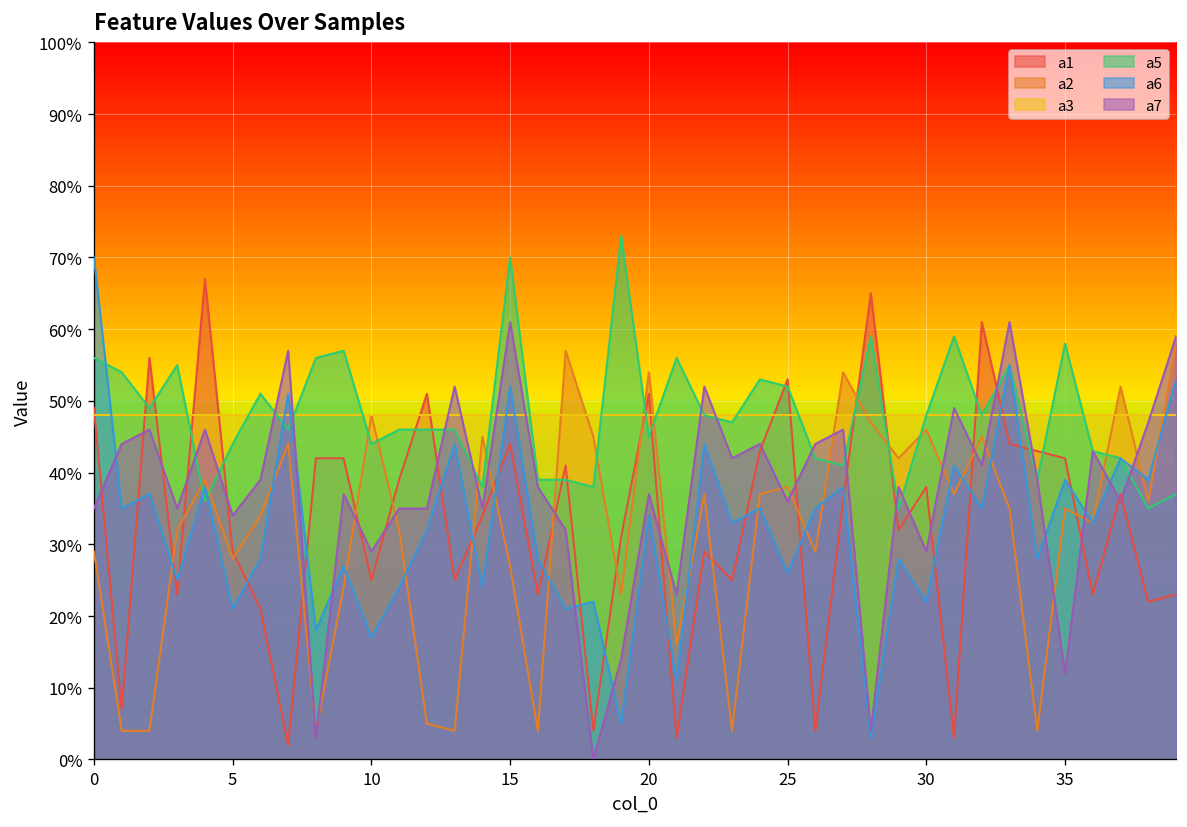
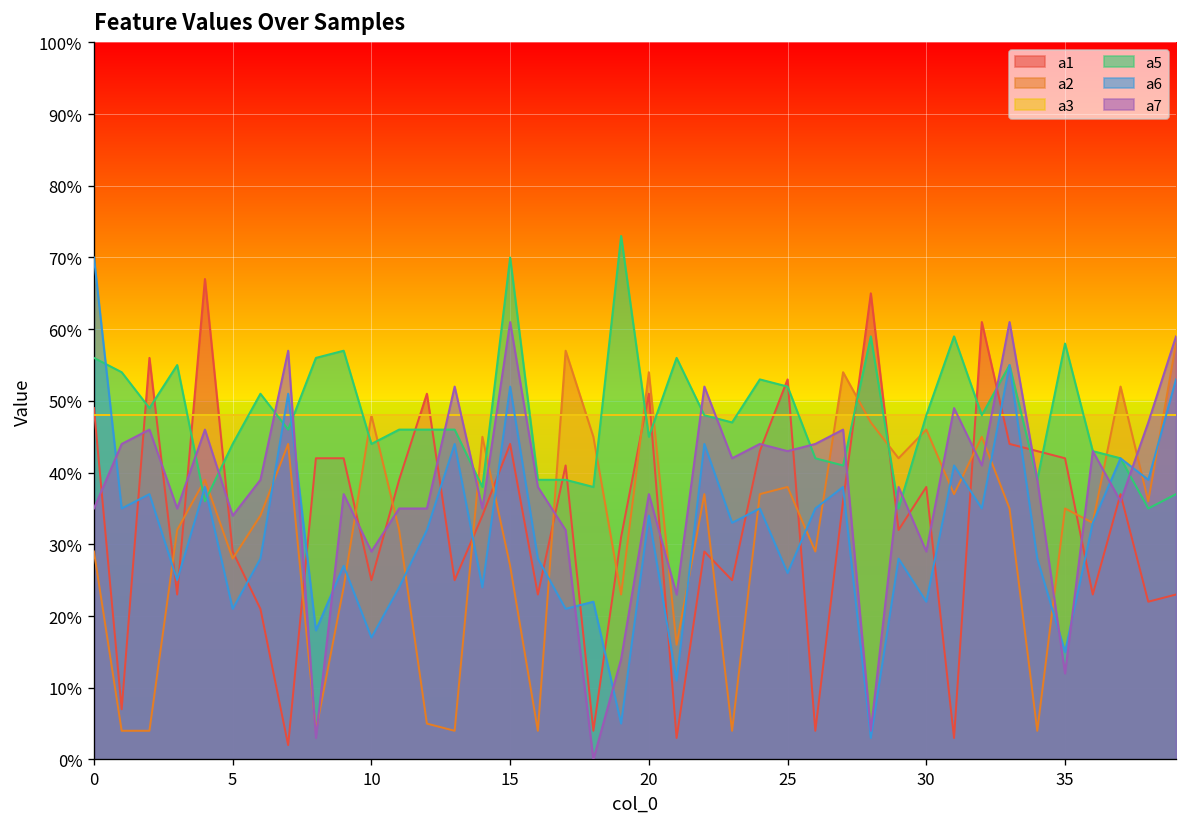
a7, 25: 36% -> 43%
a6, 35: 39% -> 15%
